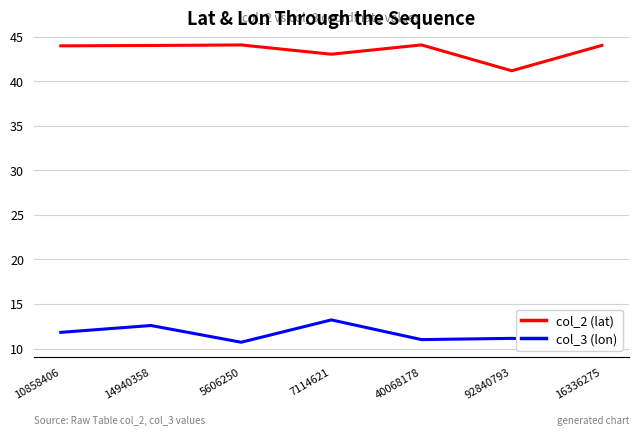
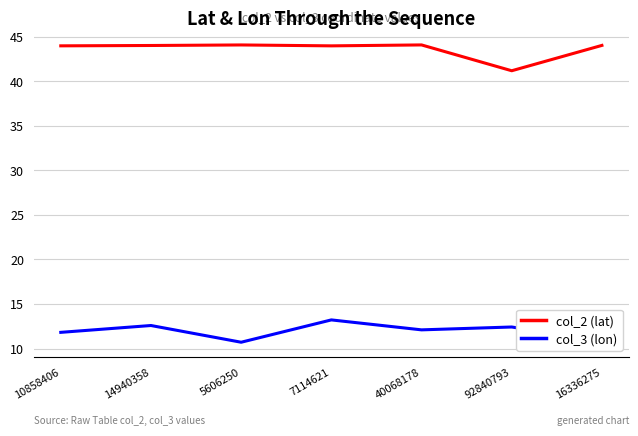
col_2 (lat), 7114621: 43 -> 44
col_3 (lon), 40068178: 11 -> 12
col_3 (lon), 92840793: 11 -> 12
